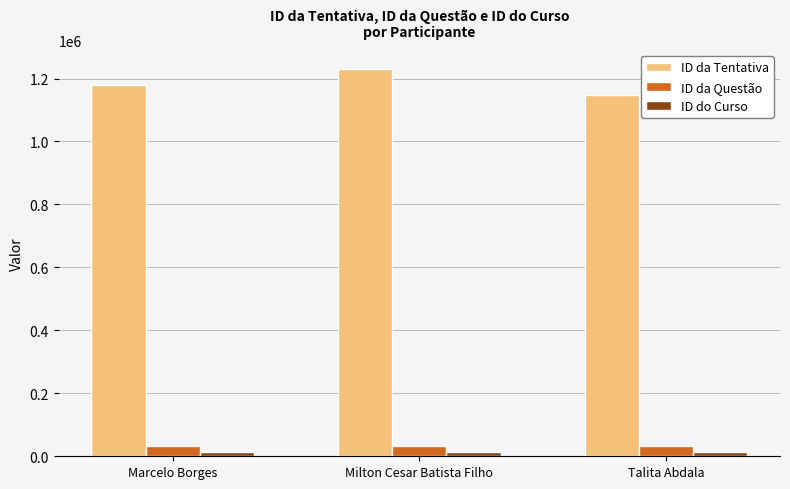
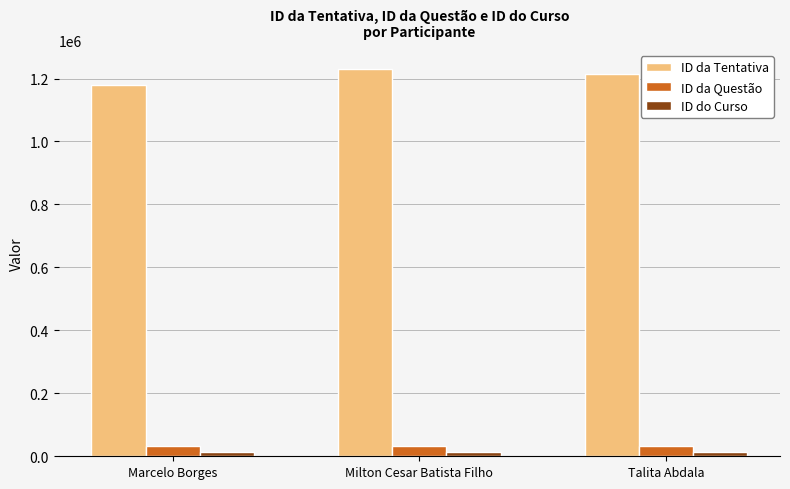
ID da Tentativa, Talita Abdala: 1150000 -> 1210000
